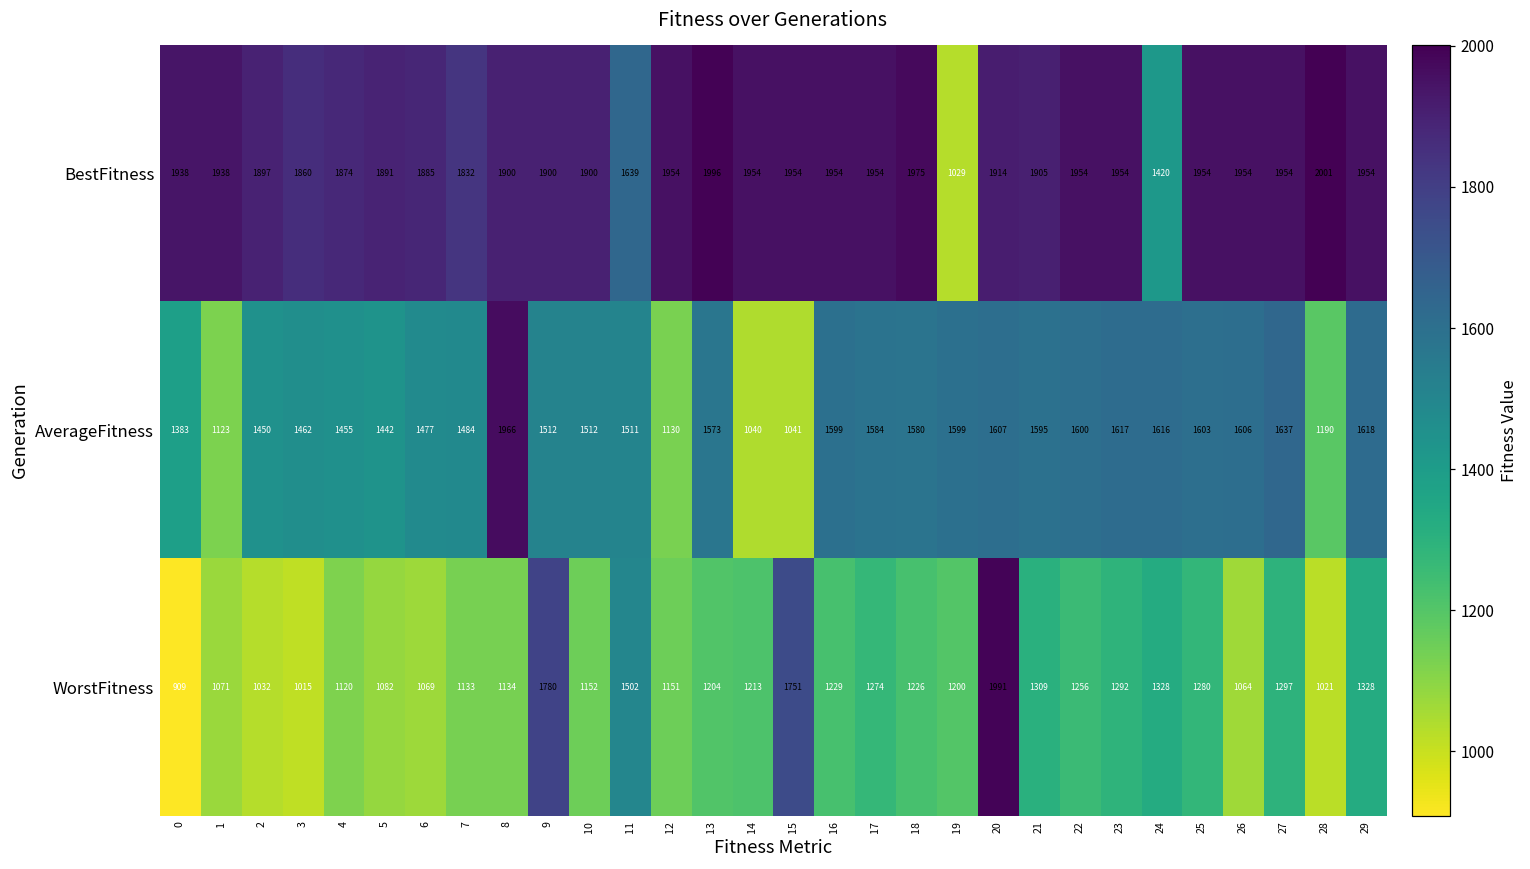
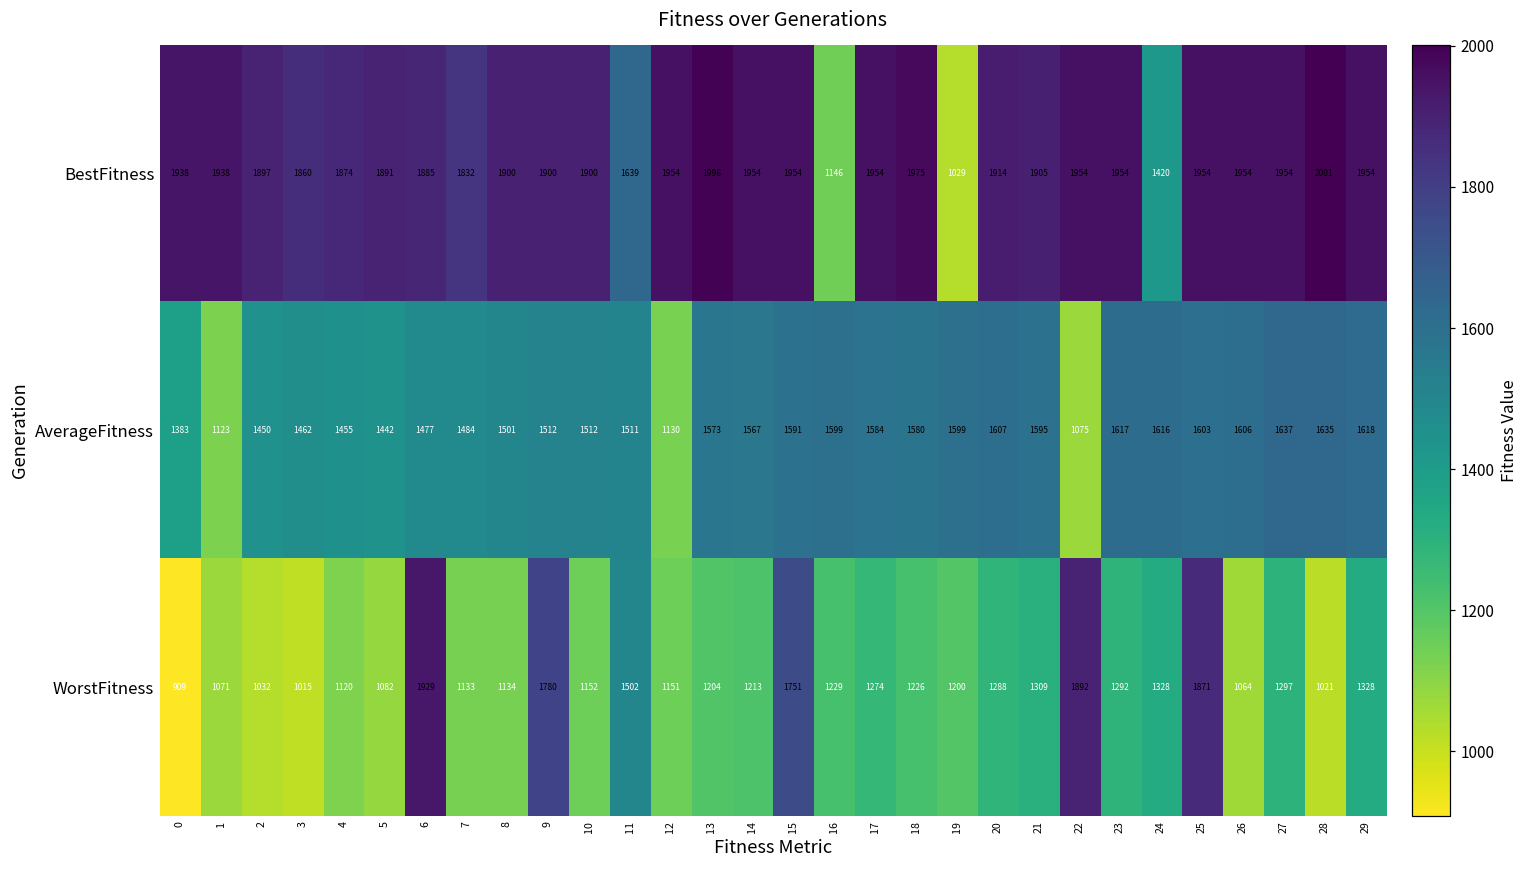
BestFitness, 16: 1954 -> 1146
AverageFitness, 8: 1966 -> 1501
AverageFitness, 14: 1040 -> 1567
AverageFitness, 15: 1041 -> 1591
AverageFitness, 22: 1600 -> 1075
AverageFitness, 28: 1190 -> 1635
WorstFitness, 6: 1069 -> 1929
WorstFitness, 20: 1991 -> 1288
WorstFitness, 22: 1256 -> 1892
WorstFitness, 25: 1280 -> 1871
